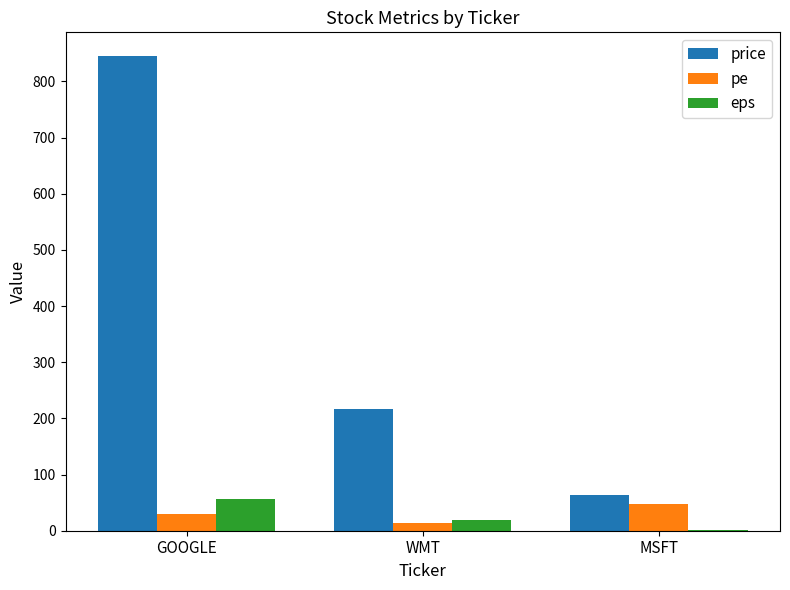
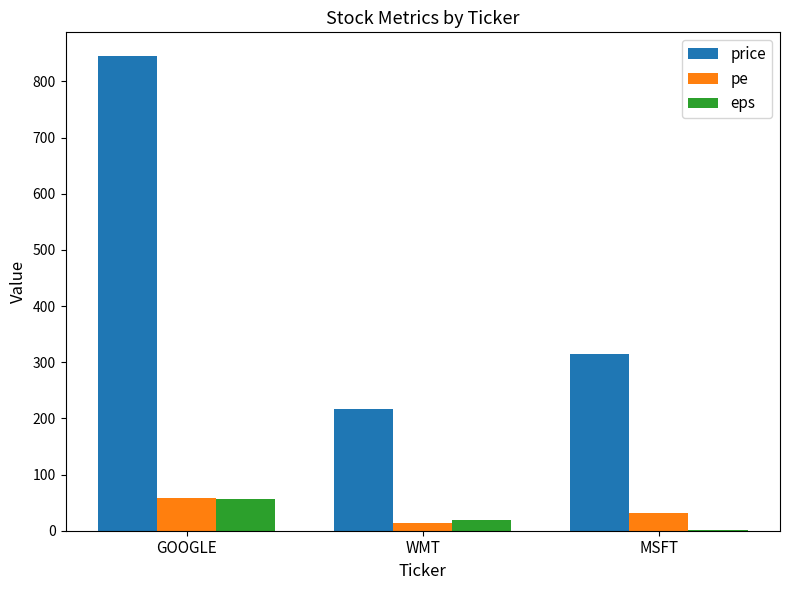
pe, GOOGLE: 30 -> 60
price, MSFT: 60 -> 320
pe, MSFT: 50 -> 30
